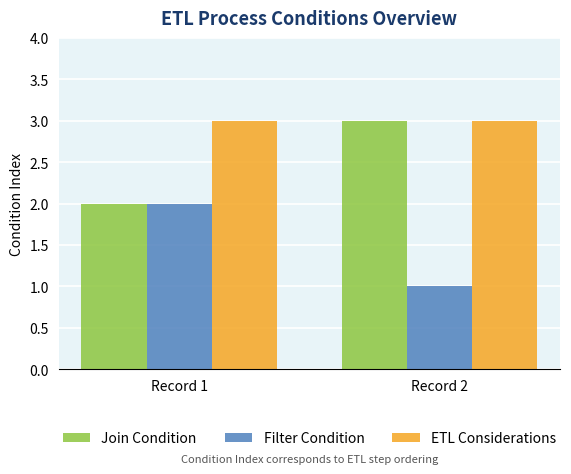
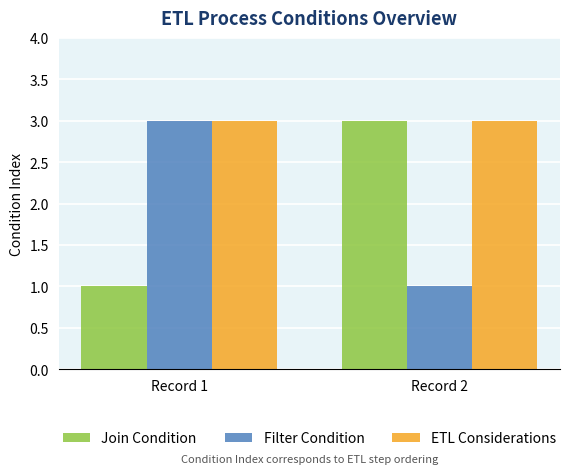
Join Condition, Record 1: 2 -> 1
Filter Condition, Record 1: 2 -> 3
